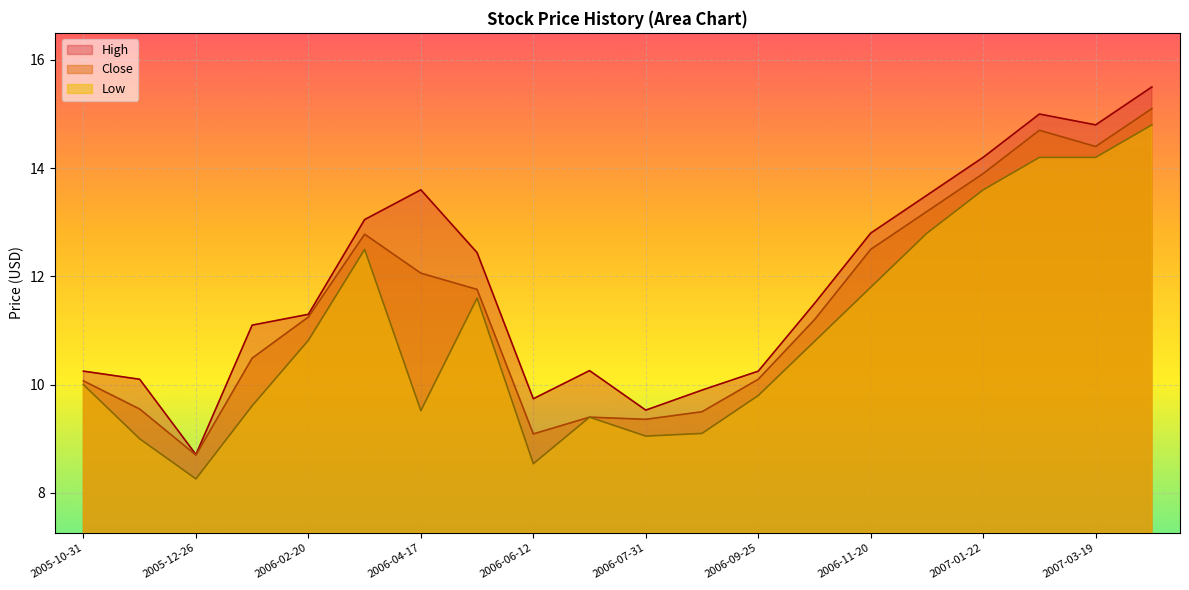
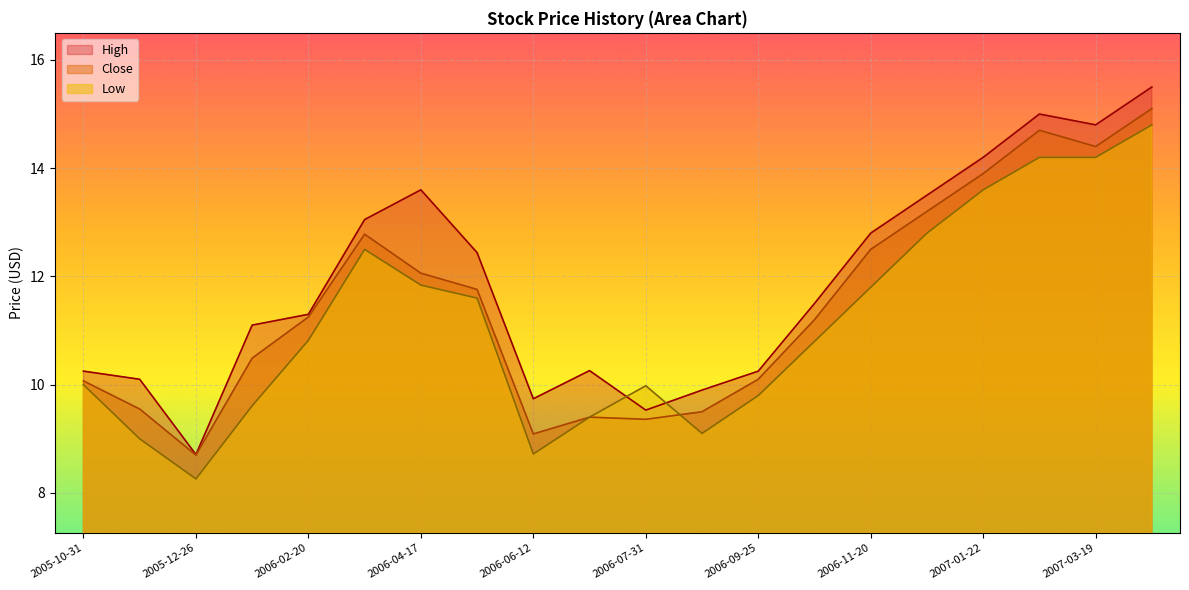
Low, 2006-04-17: 9.5 -> 11.8
Low, 2006-06-12: 8.5 -> 8.7
Low, 2006-07-31: 9.1 -> 10.0
